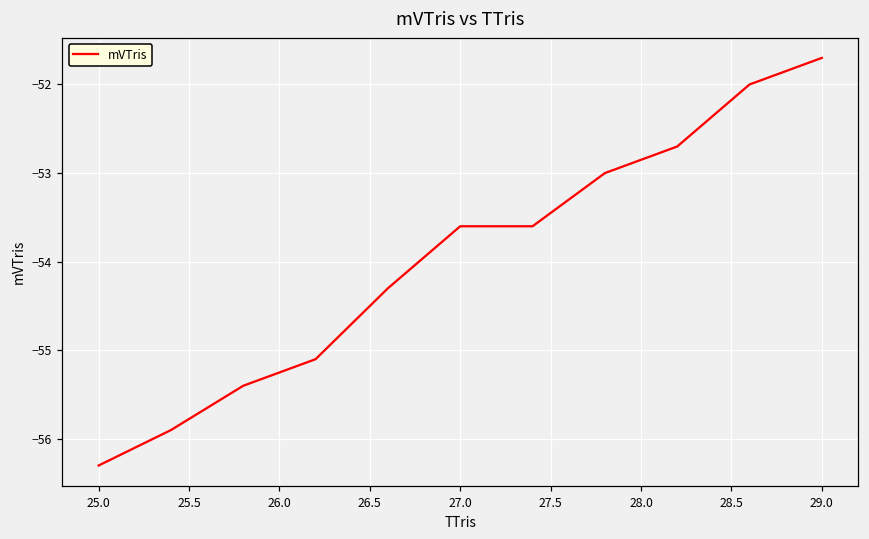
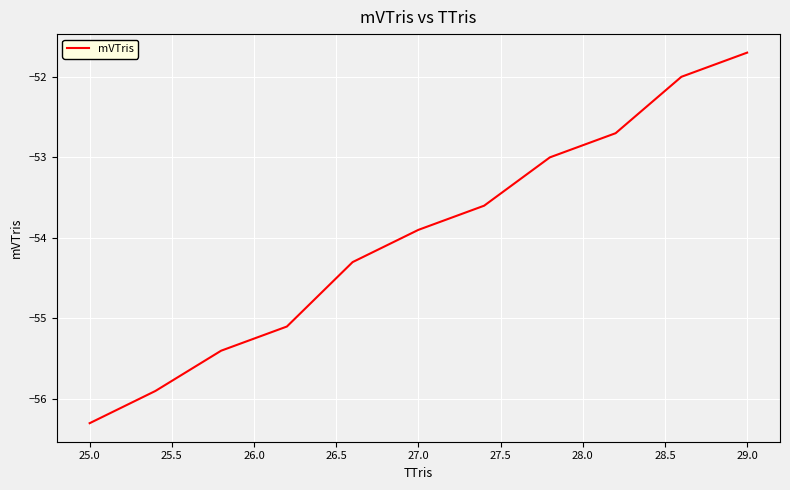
27.0: -53.6 -> -53.9
